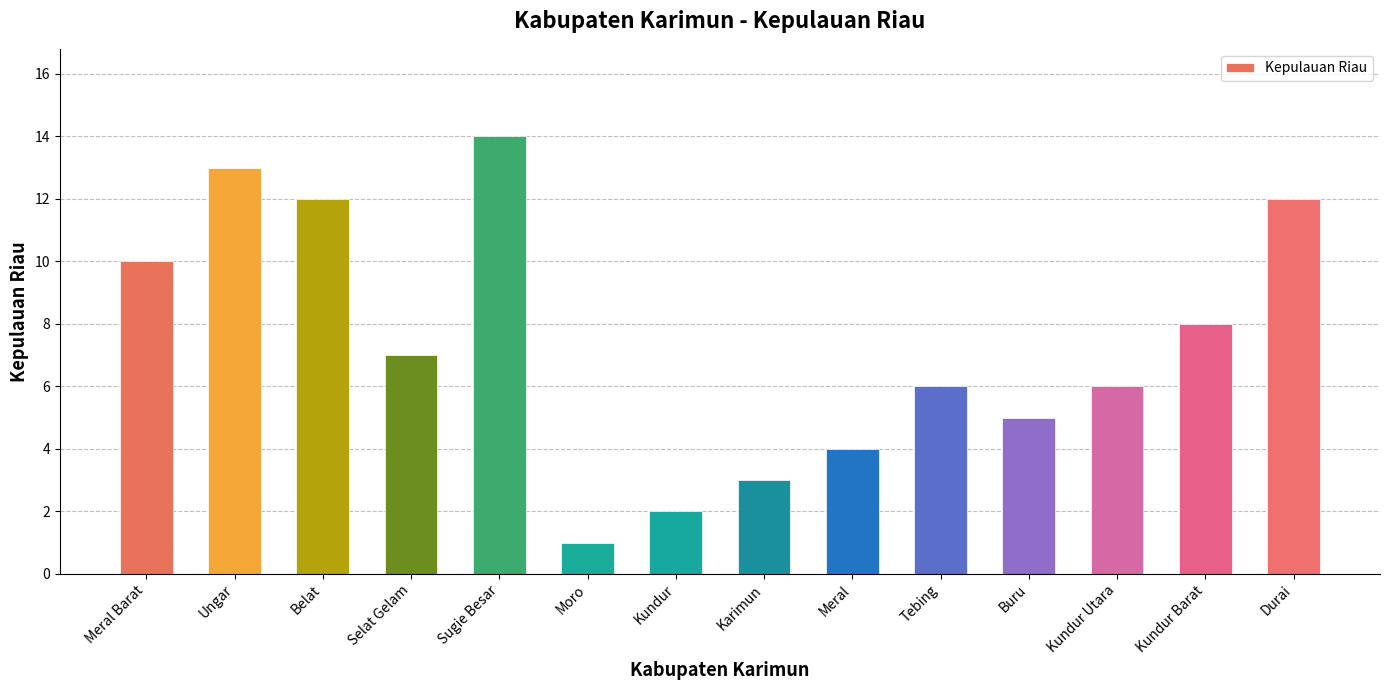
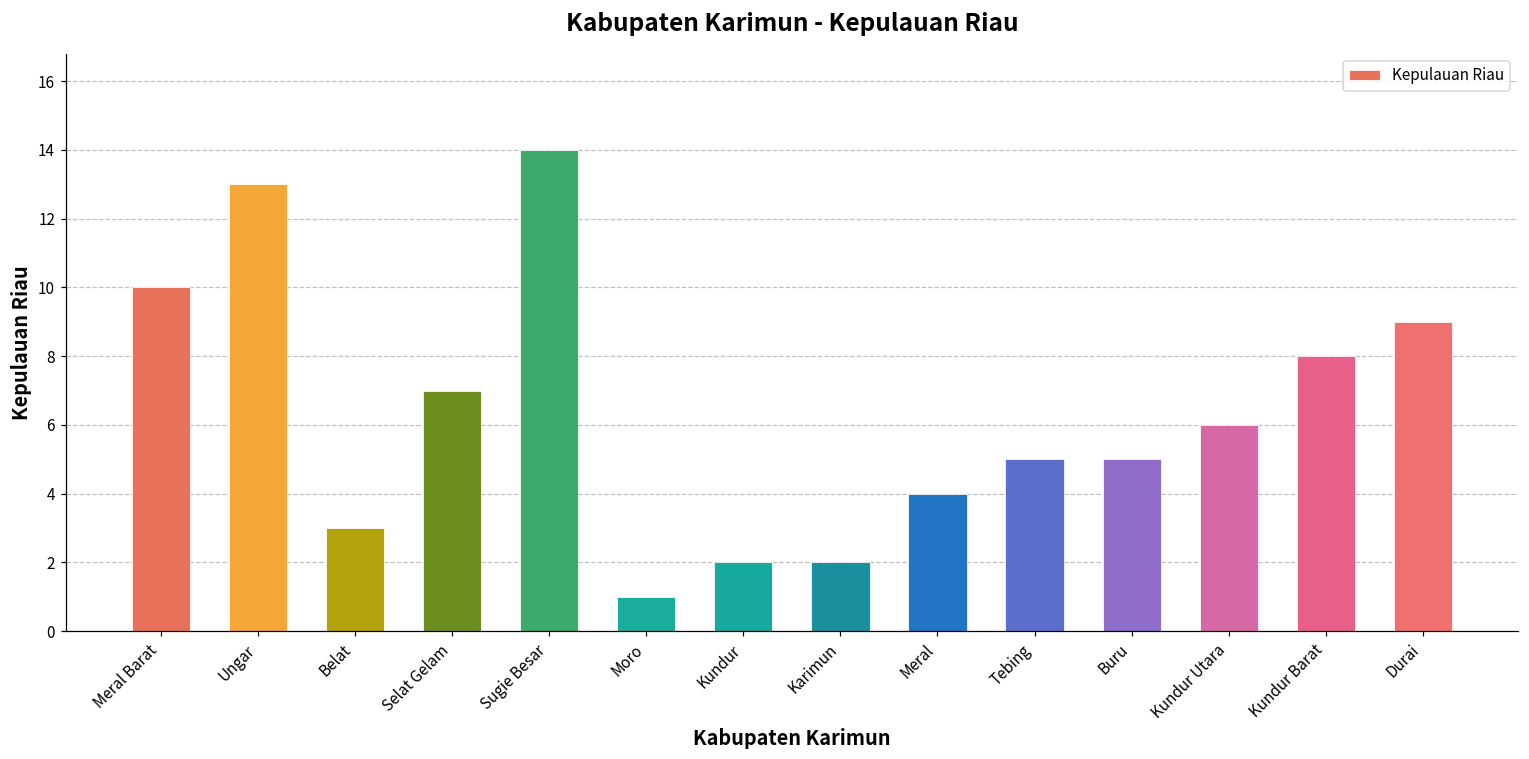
Belat: 12 -> 3
Karimun: 3 -> 2
Tebing: 6 -> 5
Durai: 12 -> 9
